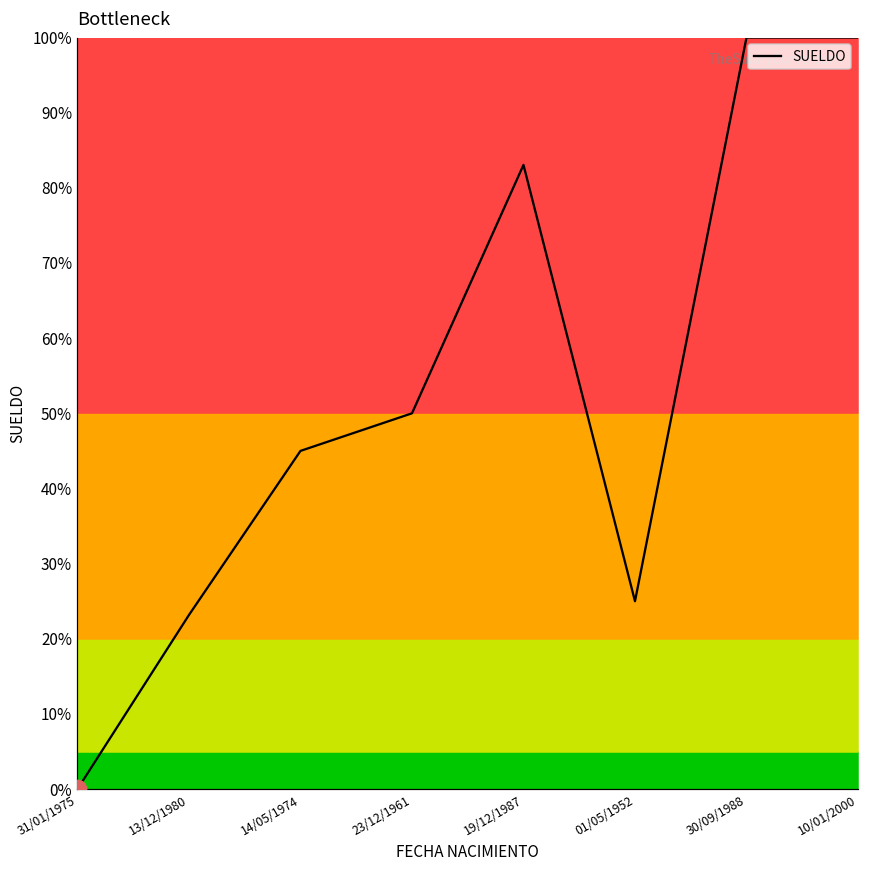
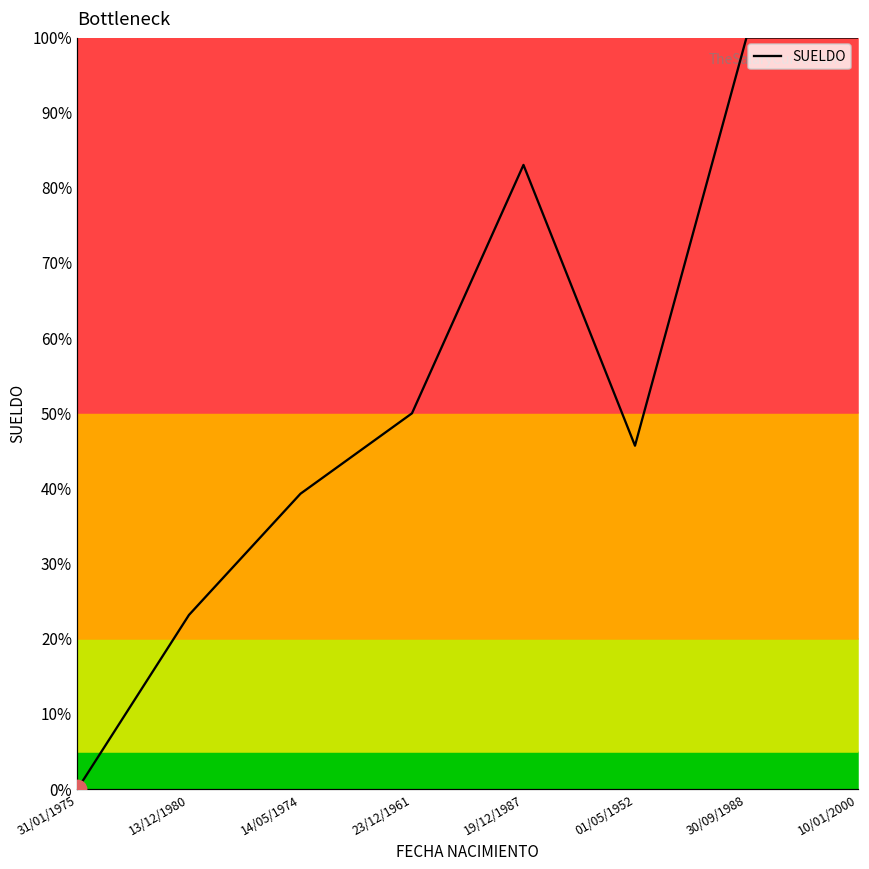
SUELDO, 14/05/1974: 45% -> 39%
SUELDO, 01/05/1952: 25% -> 46%
